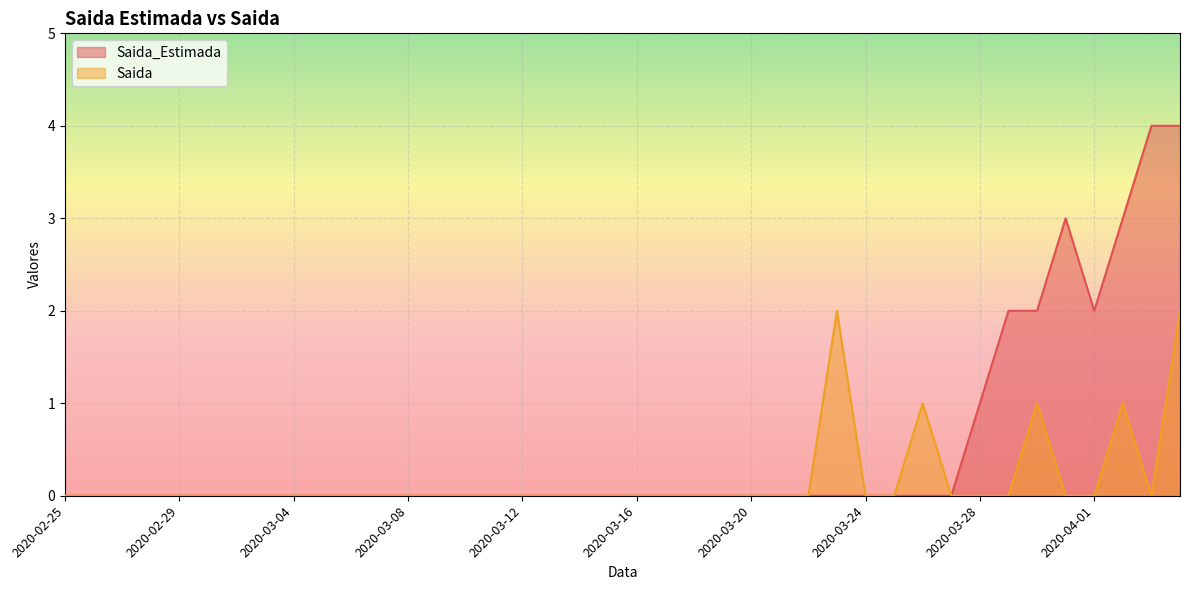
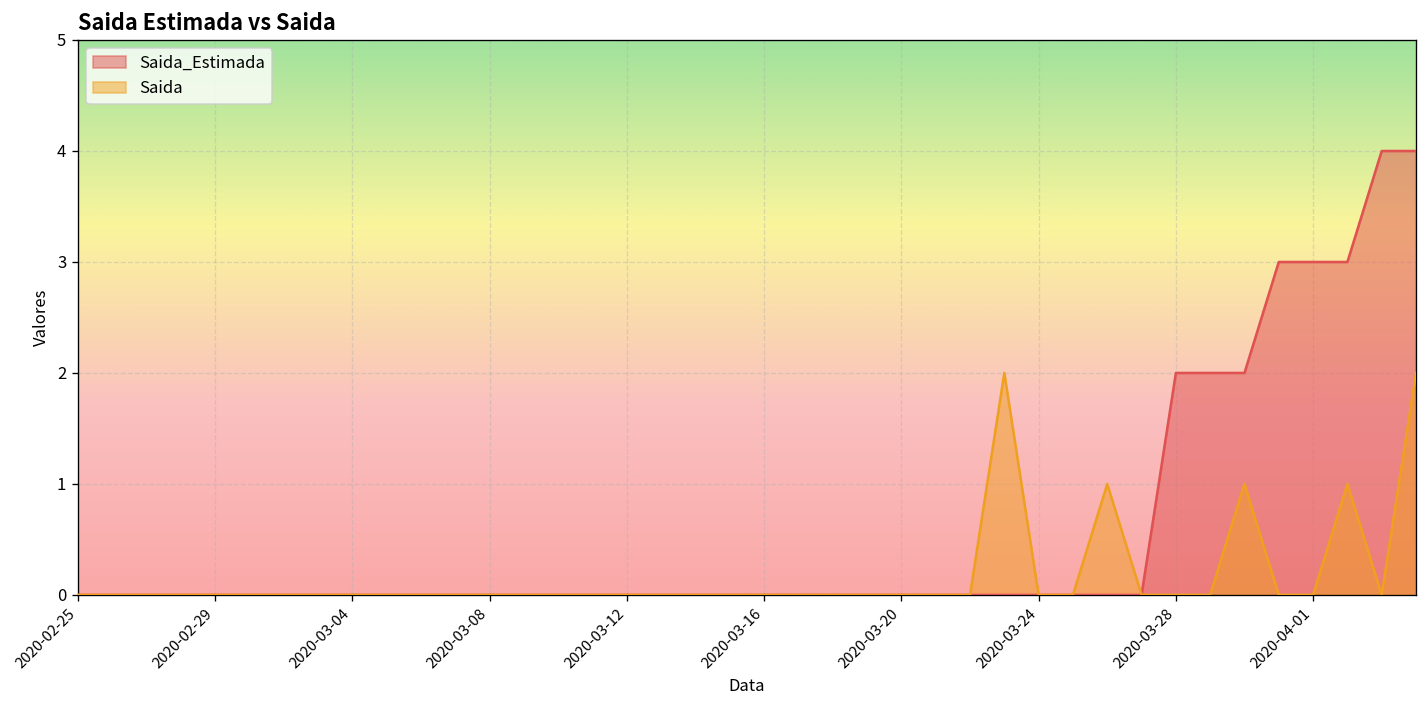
Saida_Estimada, 2020-03-28: 1 -> 2
Saida_Estimada, 2020-04-01: 2 -> 3
